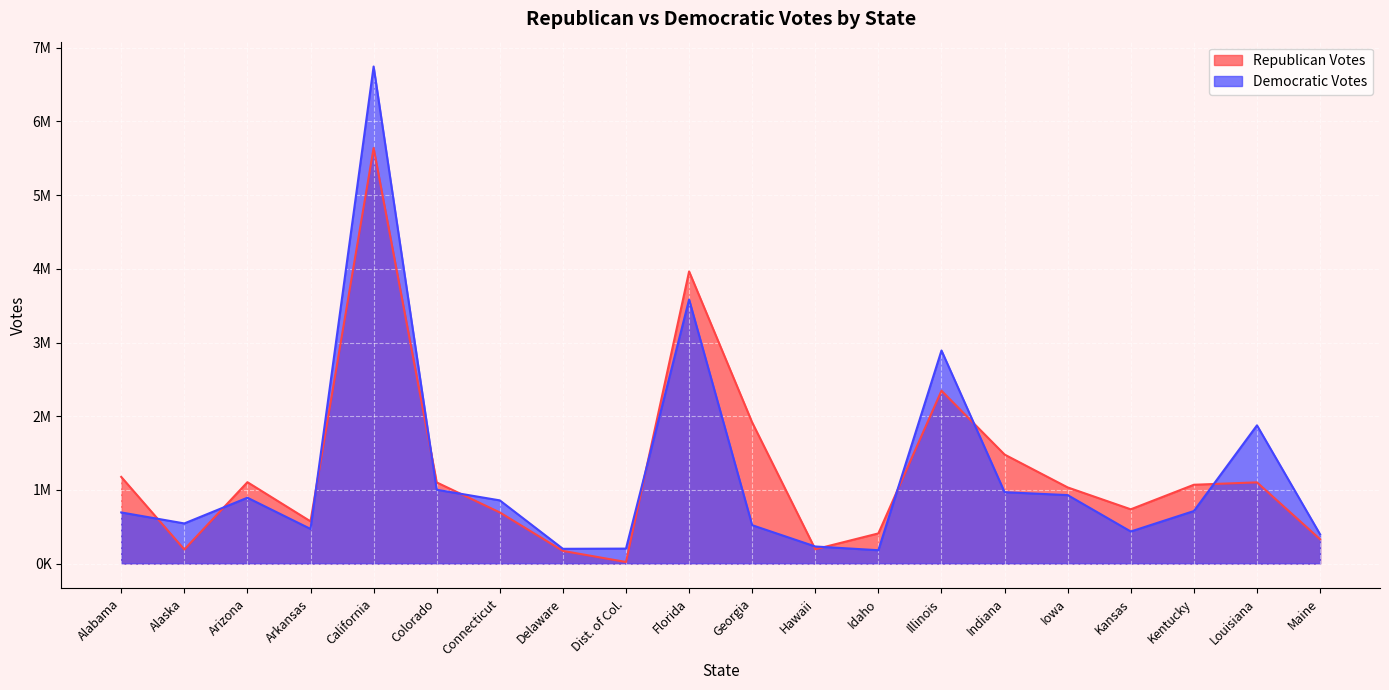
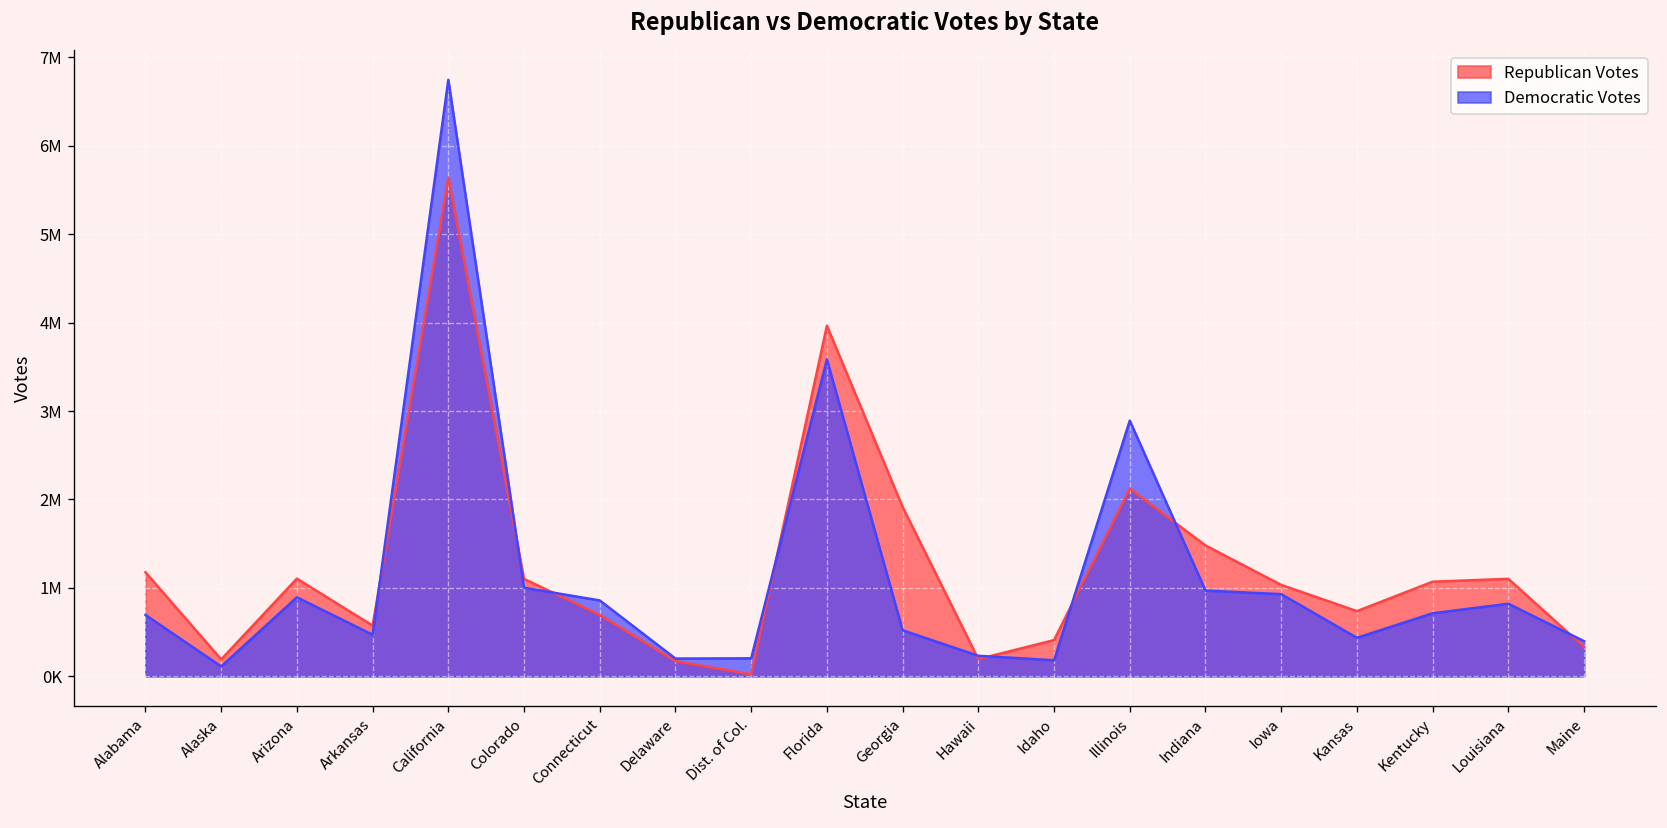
Democratic Votes, Alaska: 500000 -> 100000
Republican Votes, Illinois: 2300000 -> 2100000
Democratic Votes, Louisiana: 1900000 -> 800000
